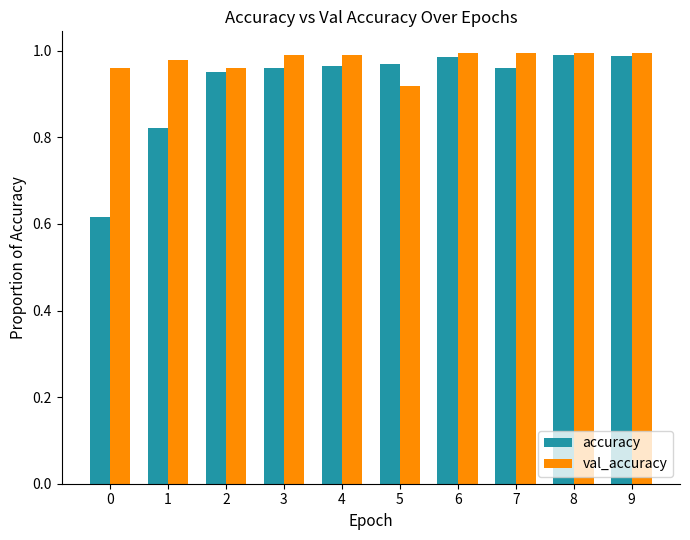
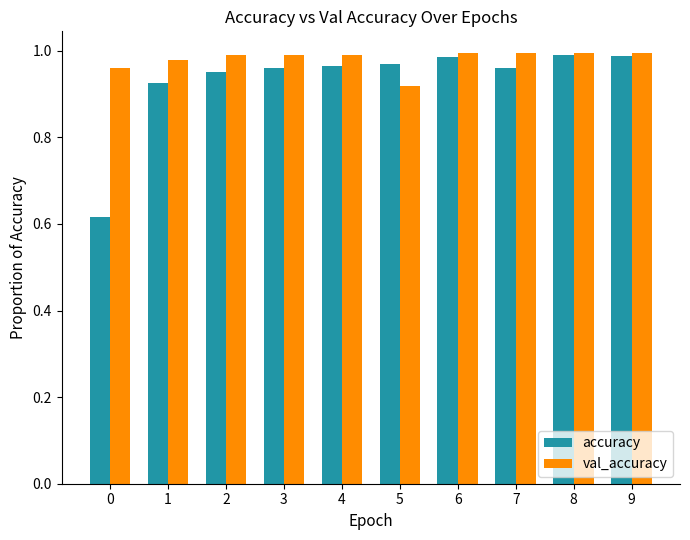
accuracy, 1: 0.82 -> 0.93
val_accuracy, 2: 0.96 -> 0.99
